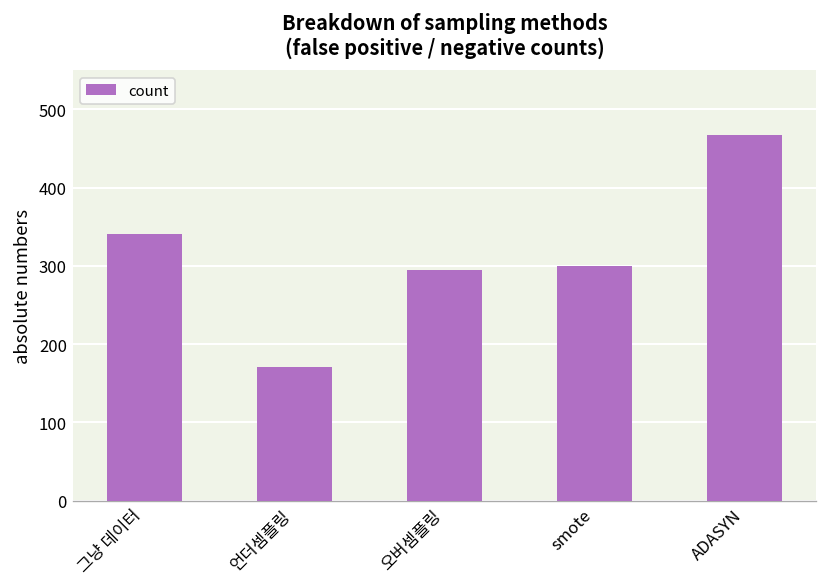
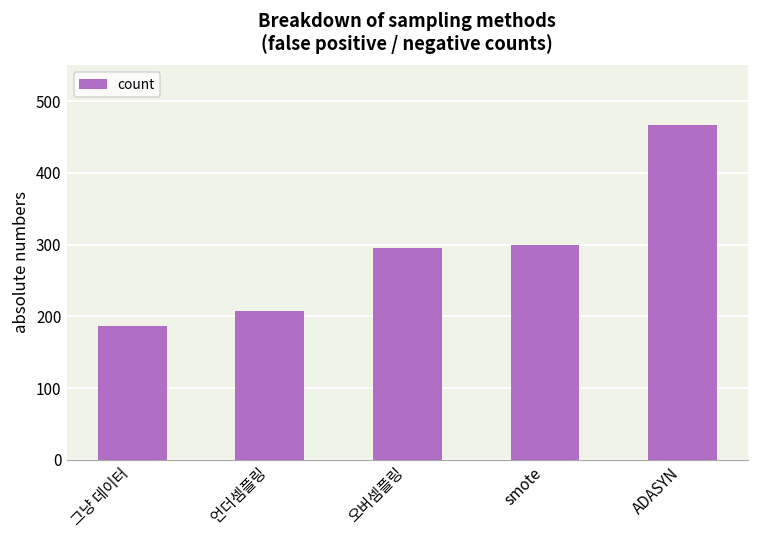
그냥 데이터: 340 -> 190
언더셈플링: 170 -> 210
